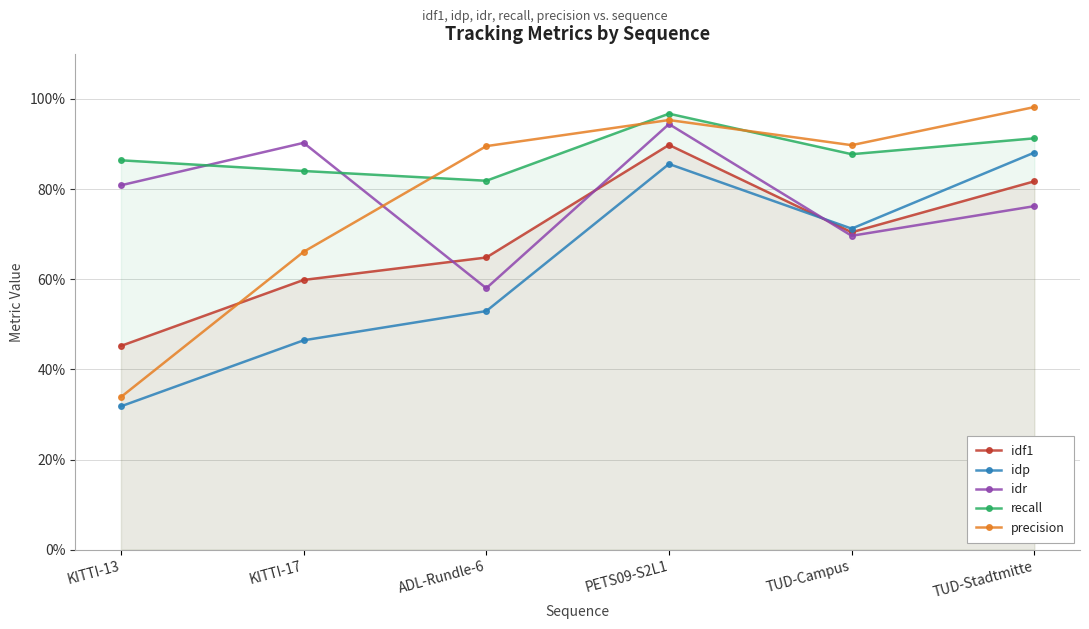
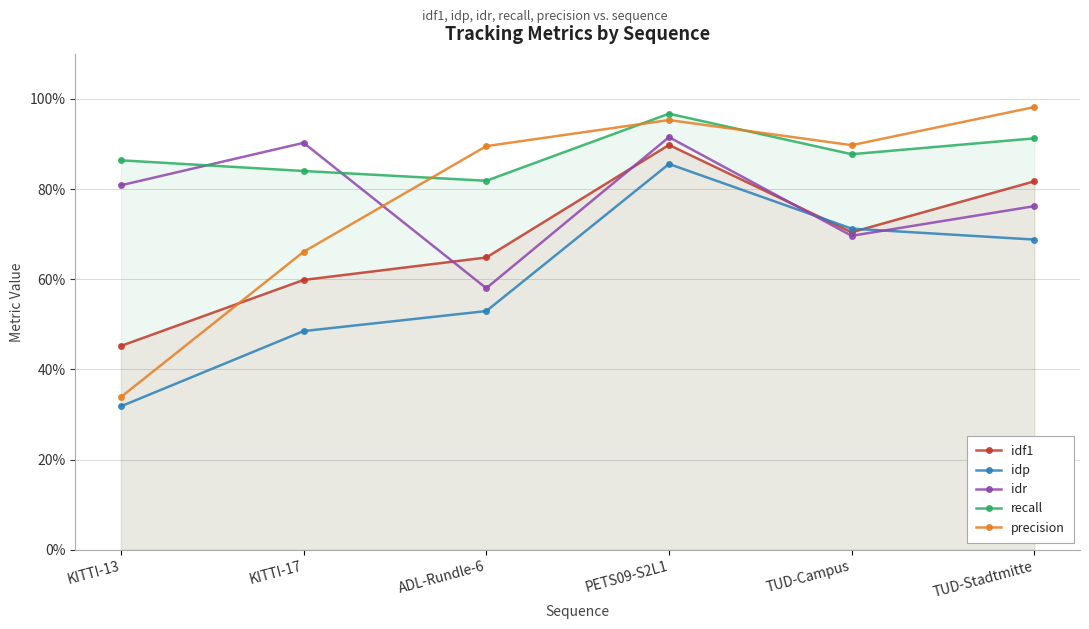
idp, KITTI-17: 46% -> 48%
idr, PETS09-S2L1: 94% -> 92%
idp, TUD-Stadtmitte: 88% -> 69%
